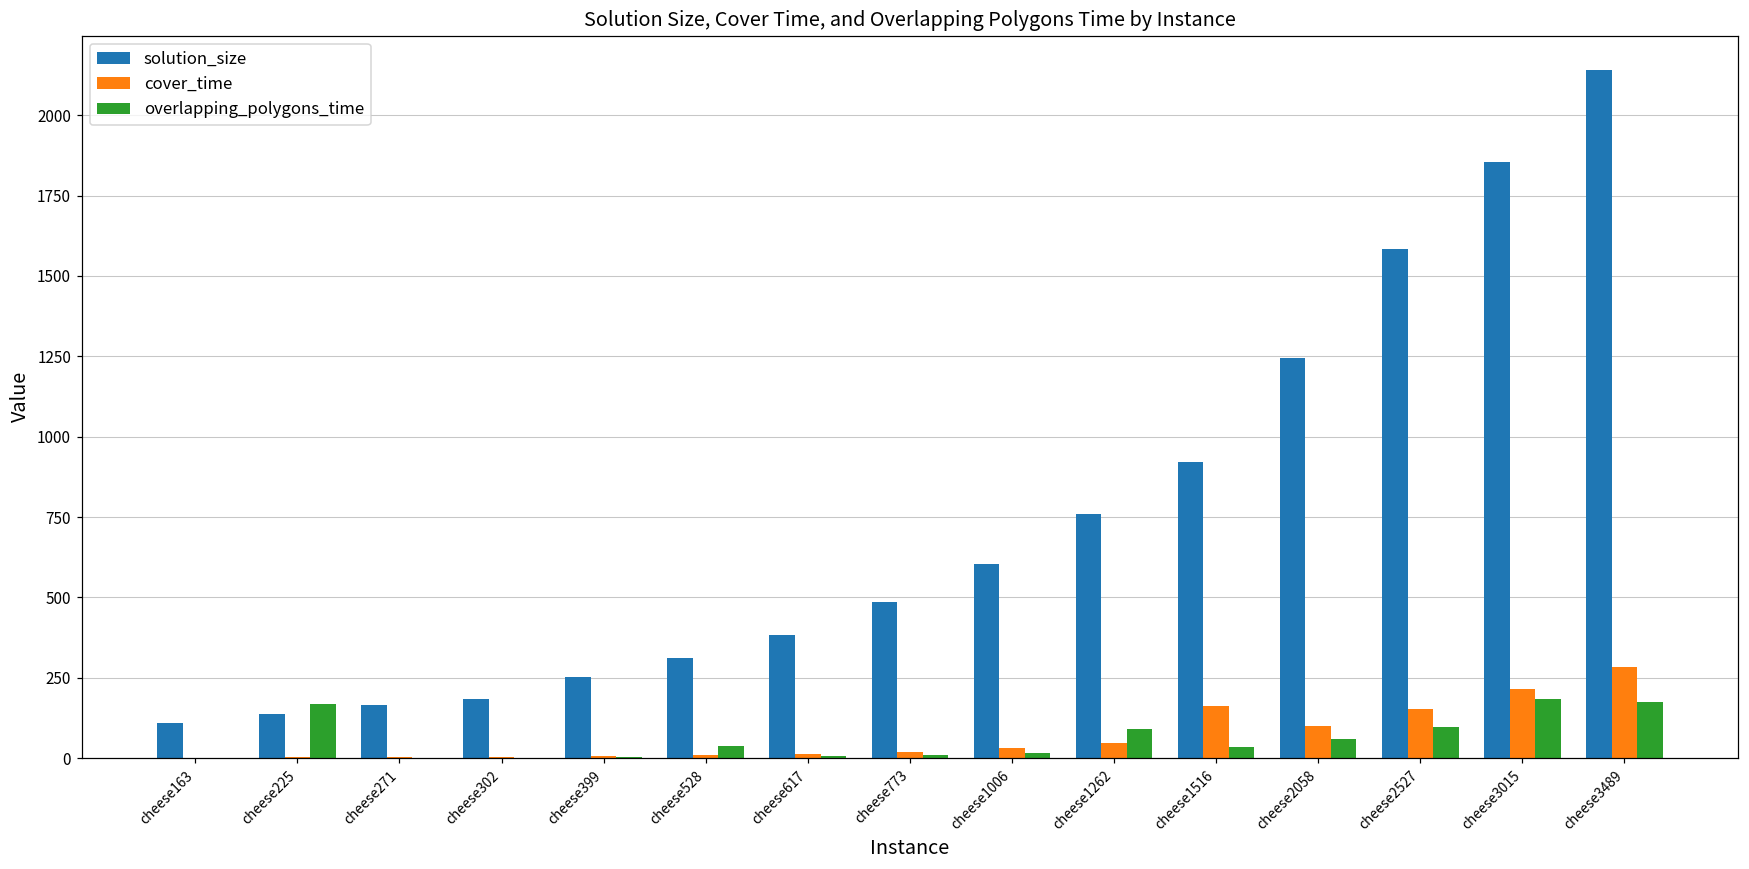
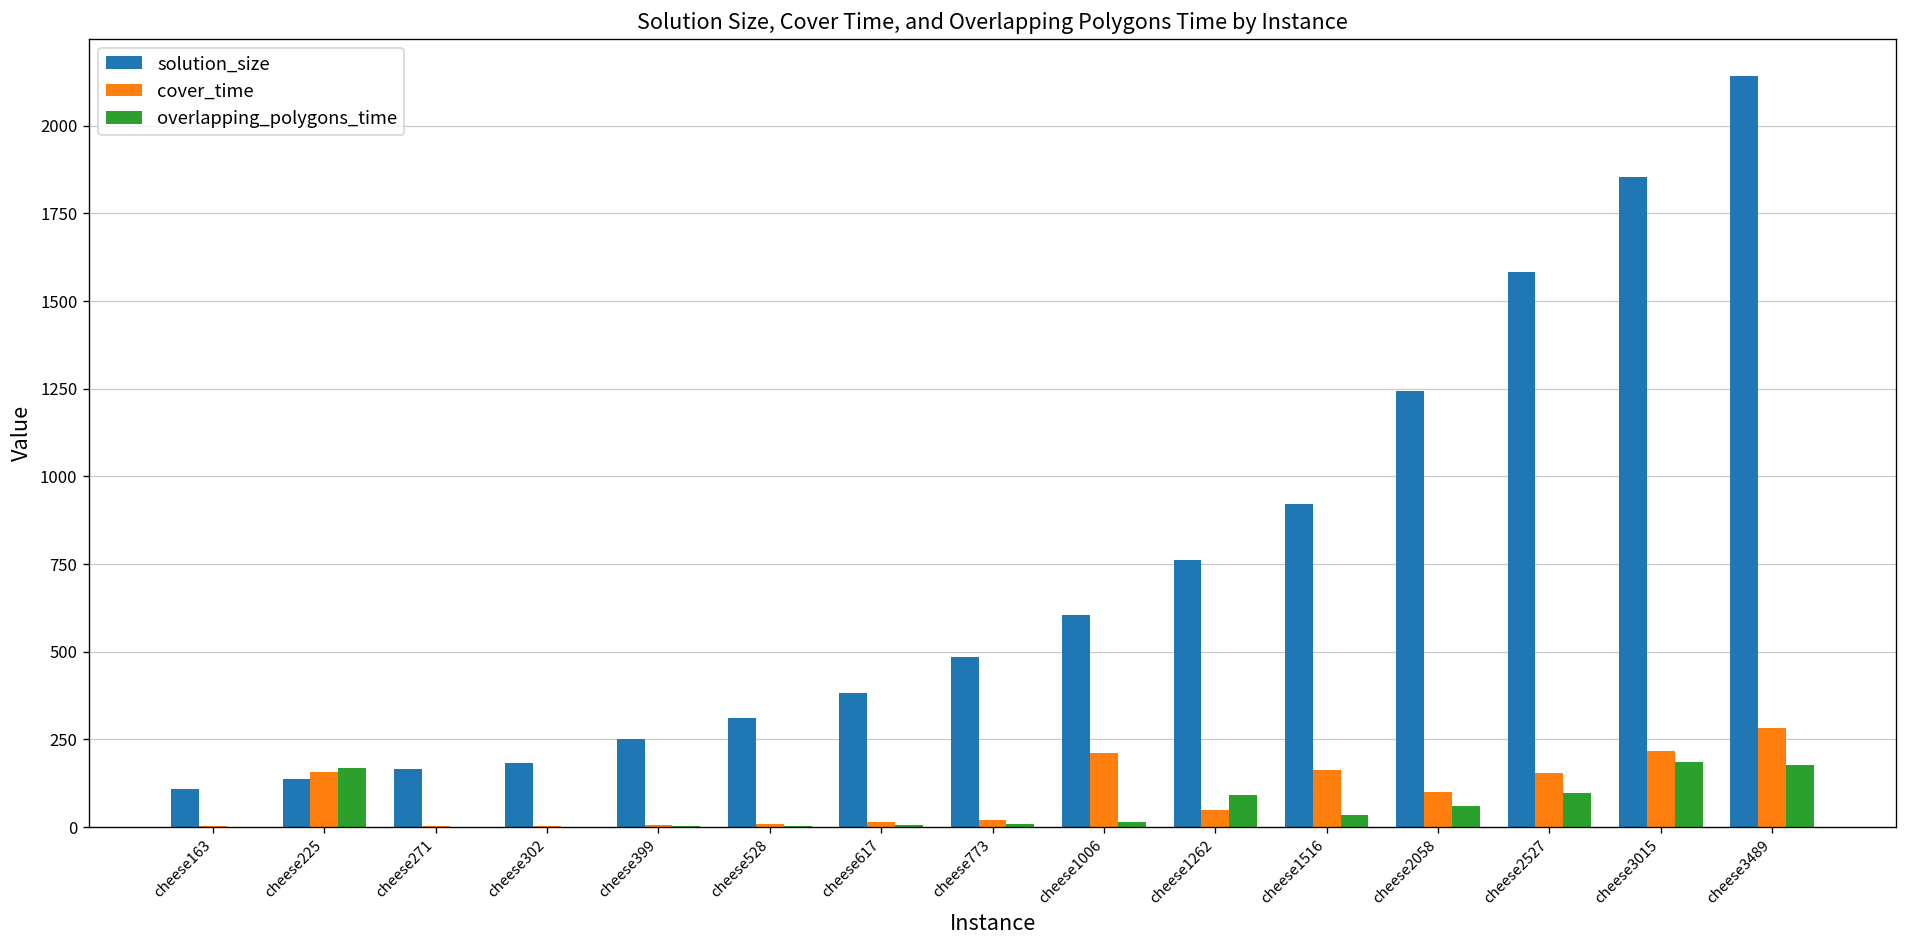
cover_time, cheese225: 0 -> 160
overlapping_polygons_time, cheese528: 40 -> 0
cover_time, cheese1006: 30 -> 210
